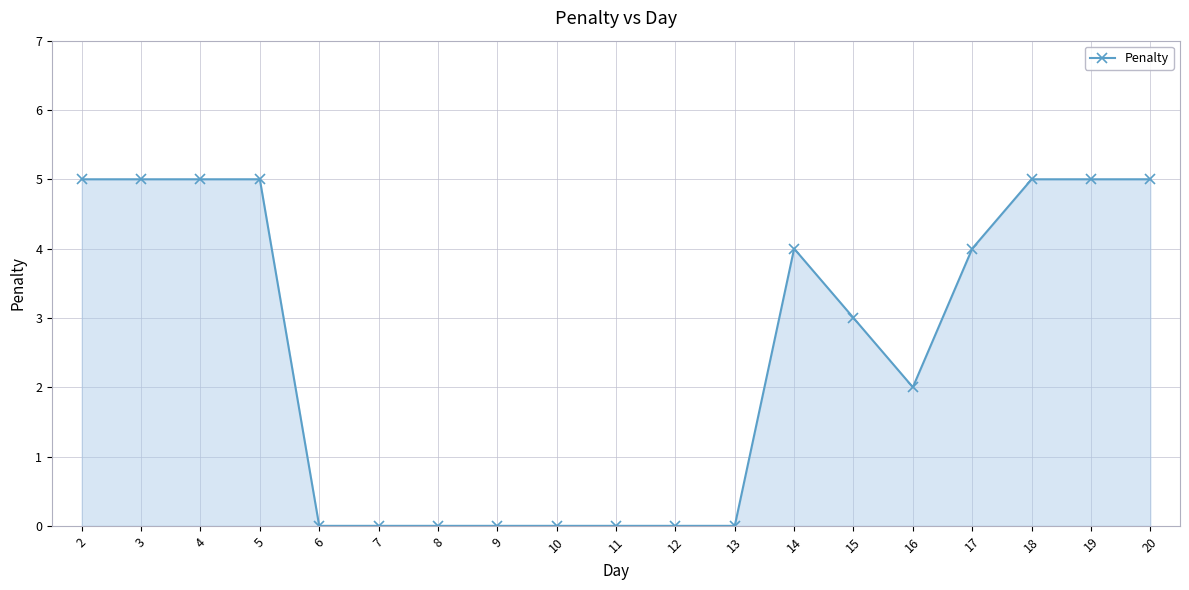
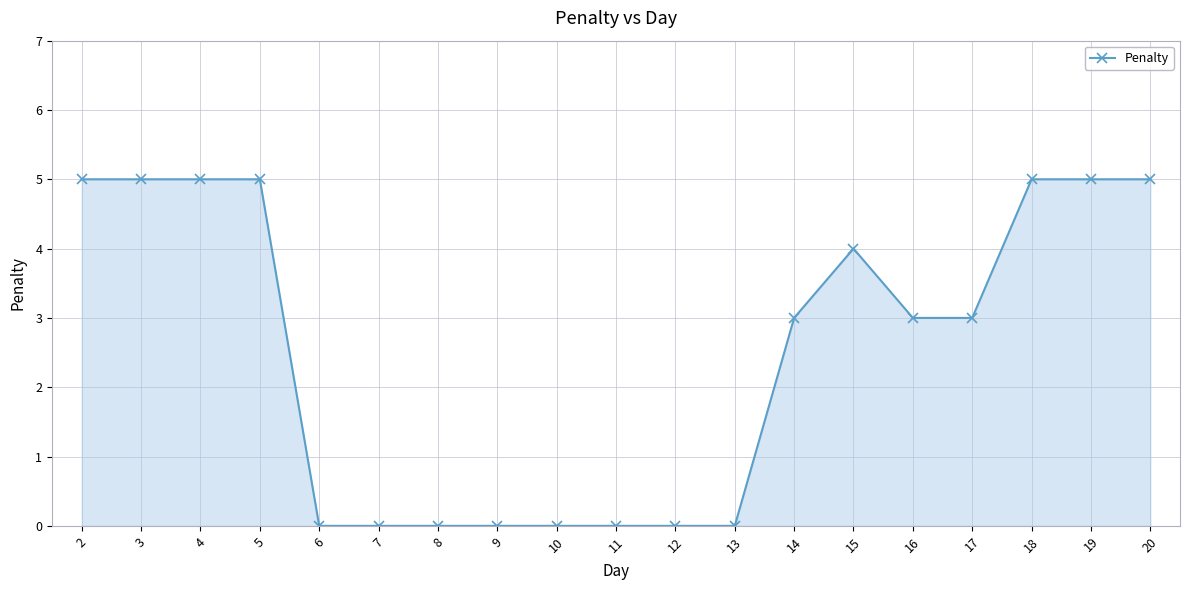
14: 4 -> 3
15: 3 -> 4
16: 2 -> 3
17: 4 -> 3
